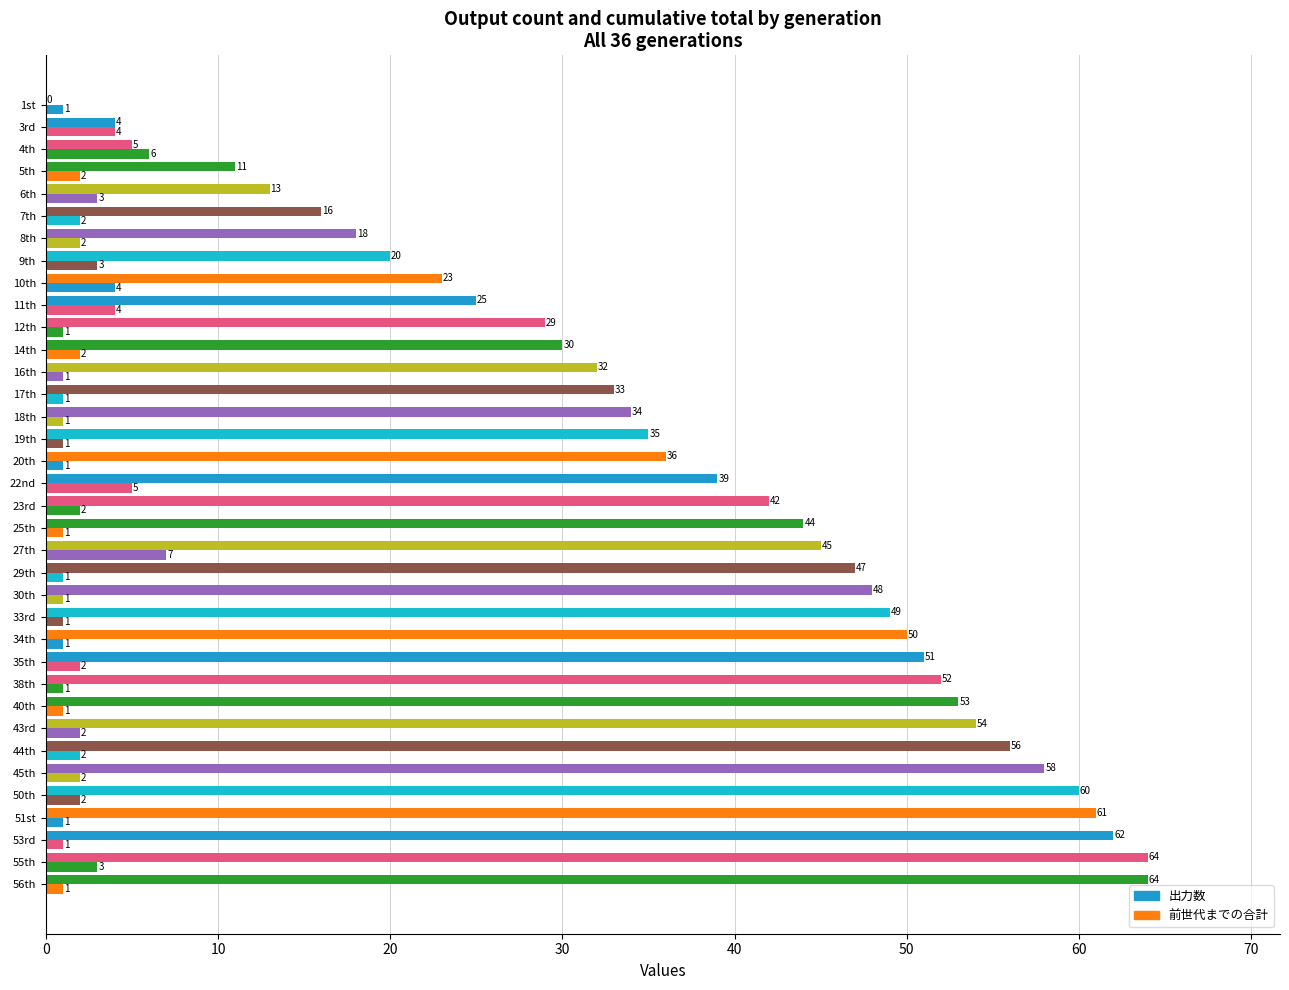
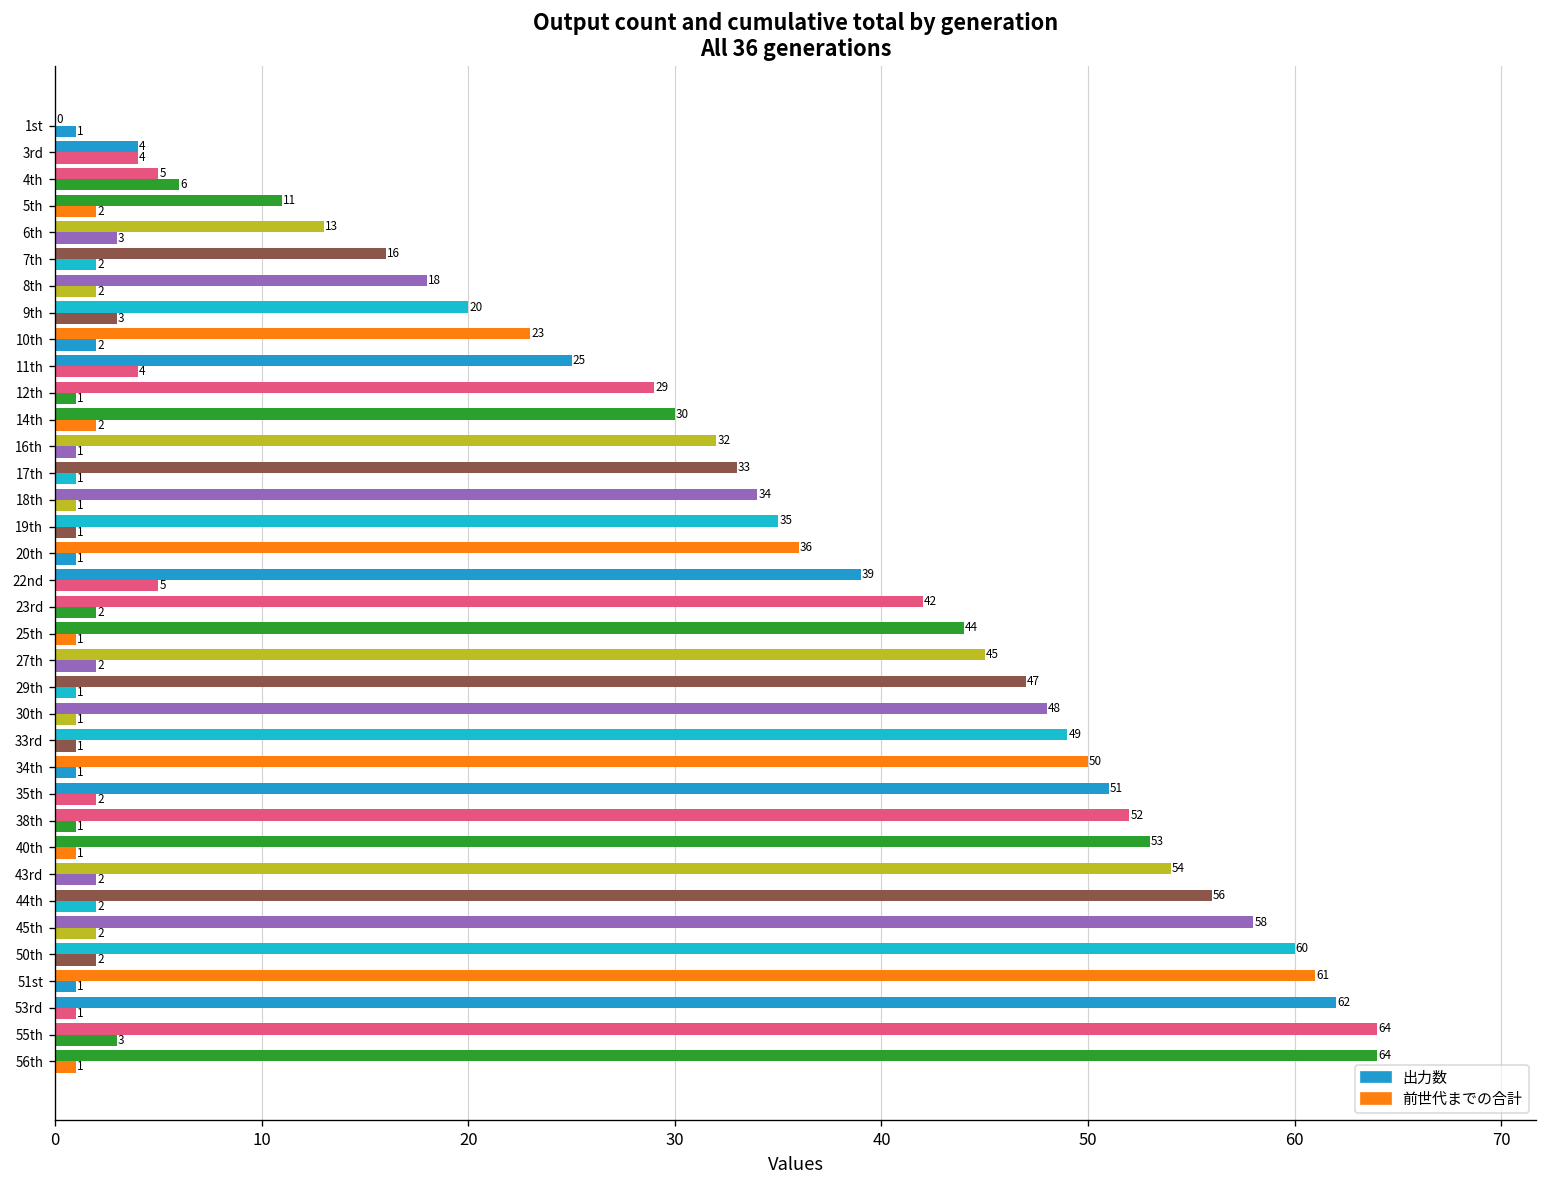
出力数, 10th: 4 -> 2
出力数, 27th: 7 -> 2
